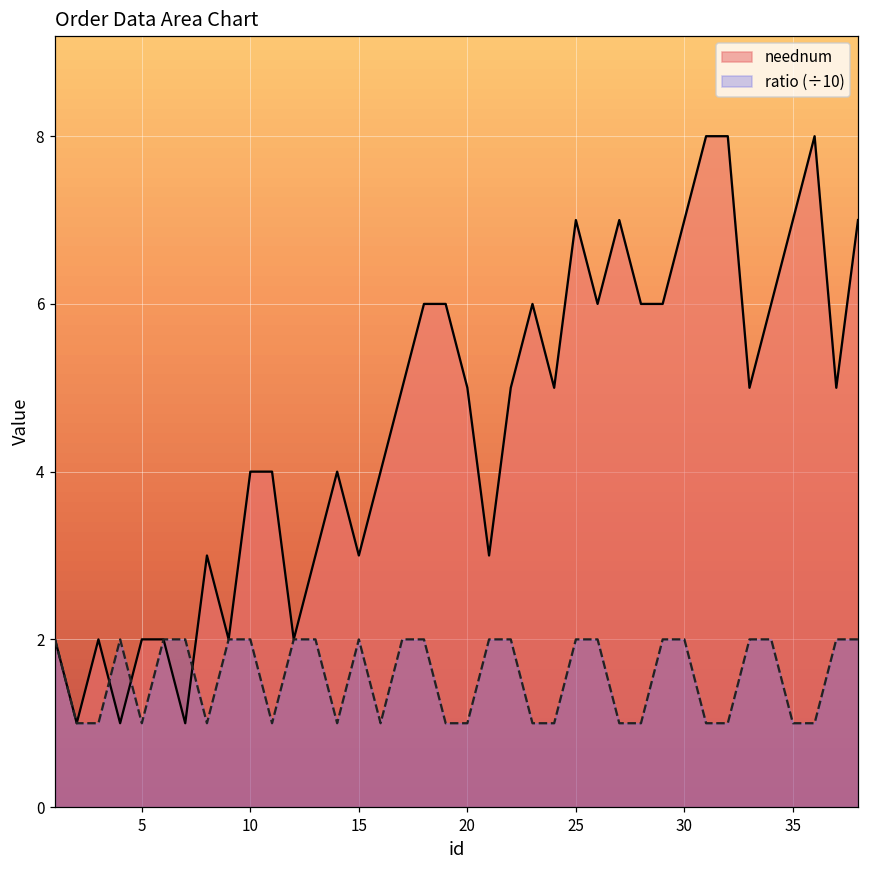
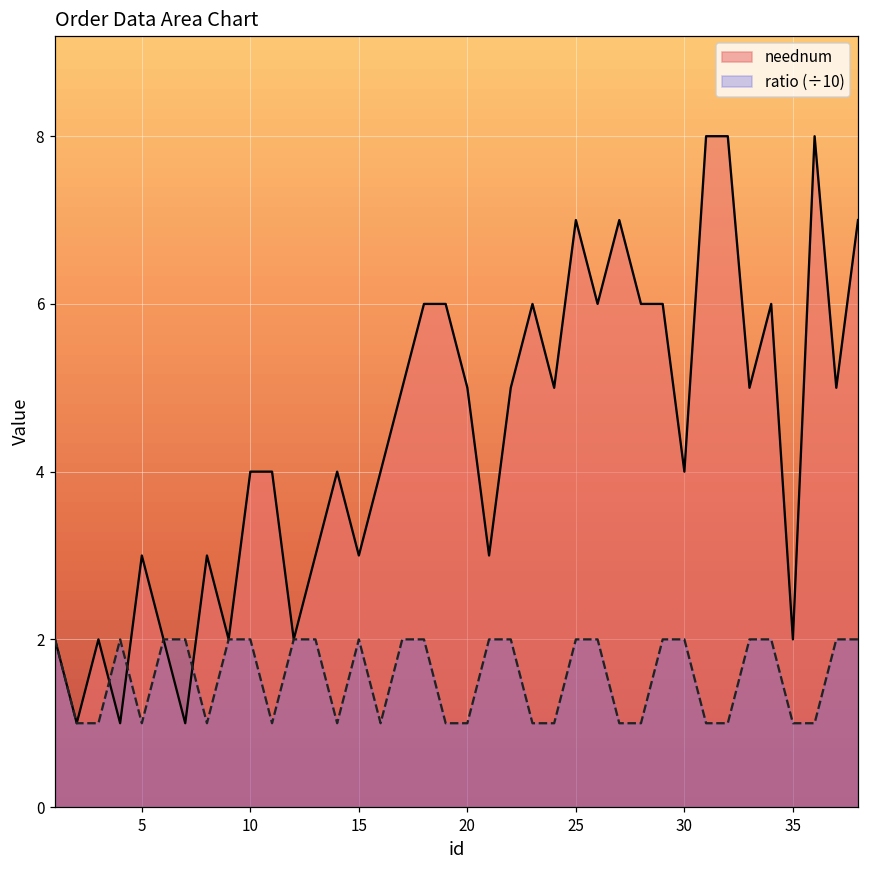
neednum, 5: 2 -> 3
neednum, 30: 7 -> 4
neednum, 35: 7 -> 2
